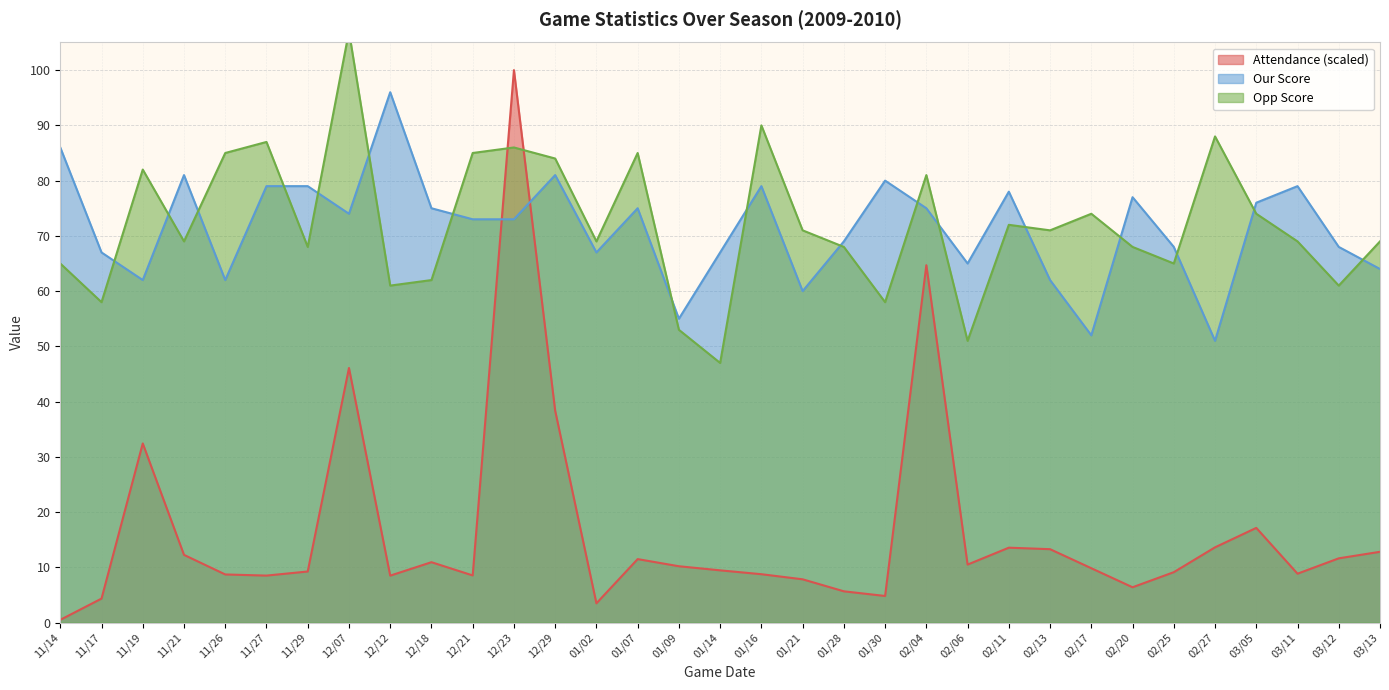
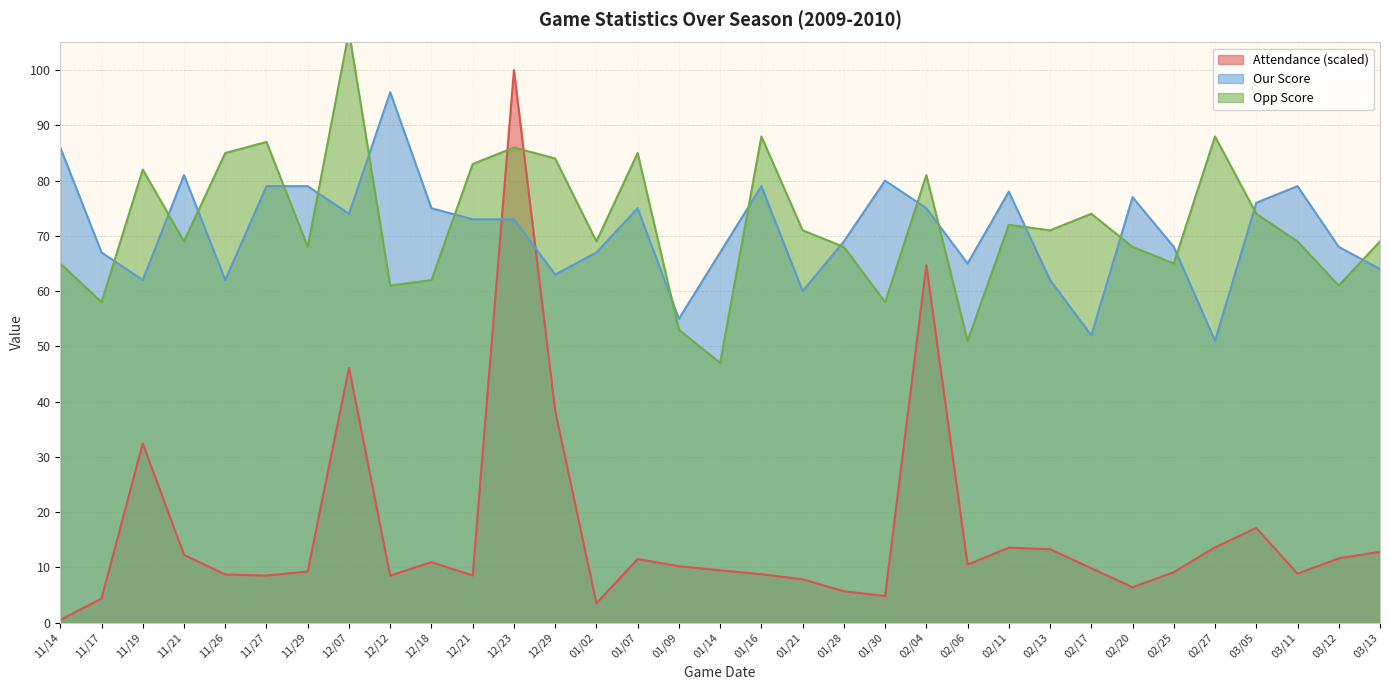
Opp Score, 12/21: 85 -> 83
Our Score, 12/29: 81 -> 63
Opp Score, 01/16: 90 -> 88
